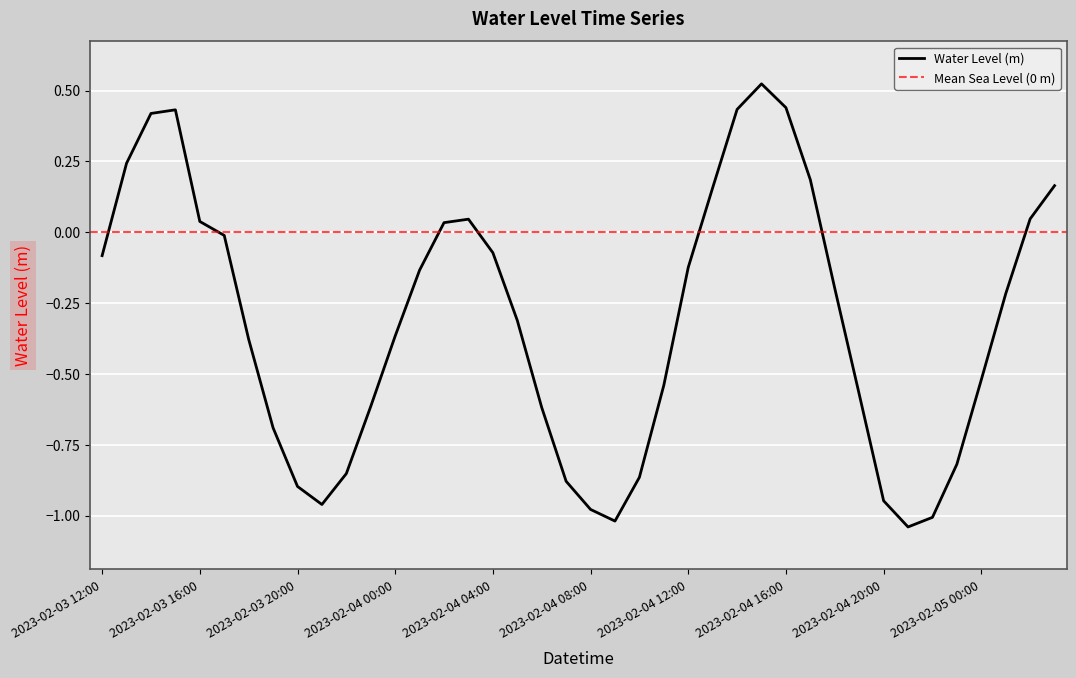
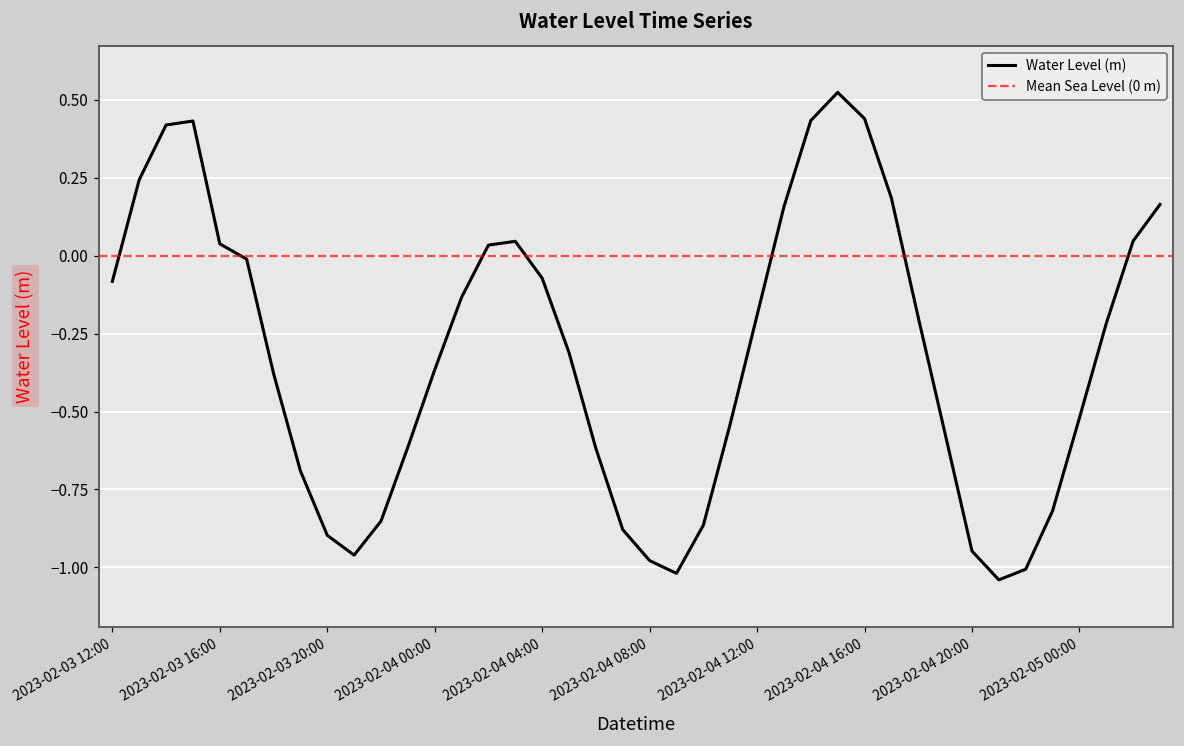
2023-02-04 12:00: -0.12 -> -0.19
